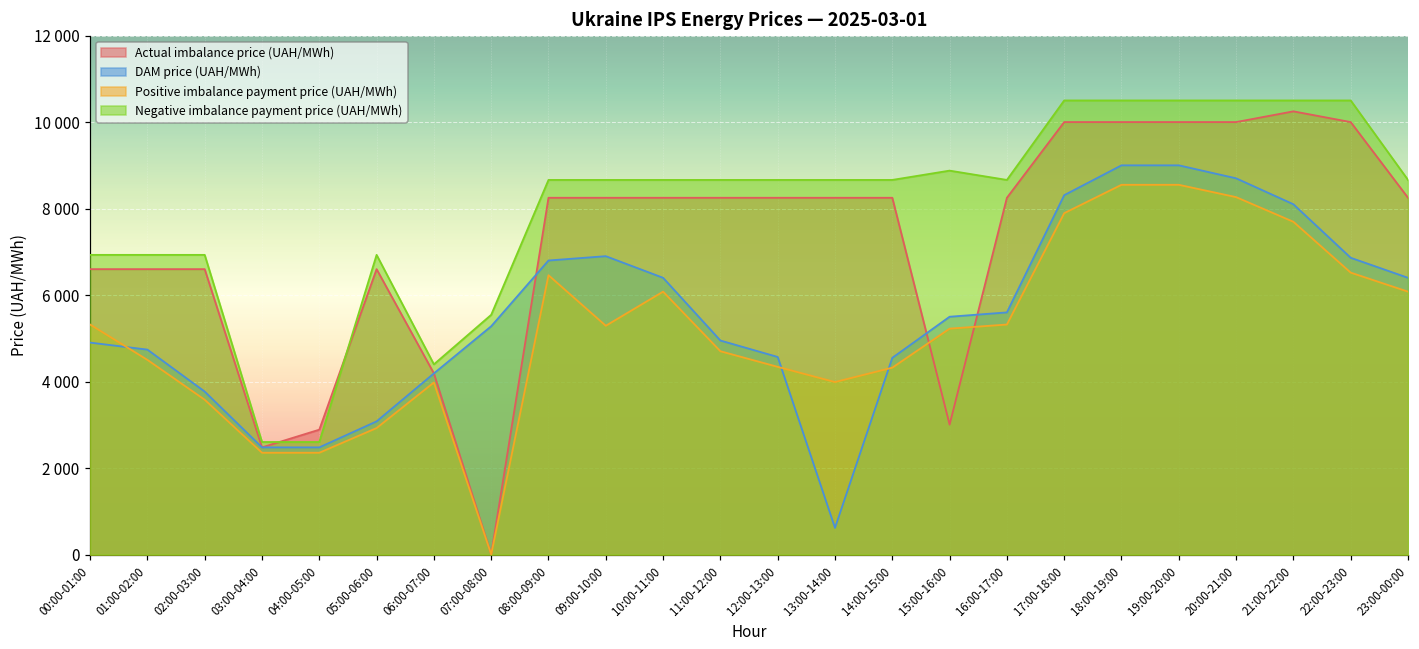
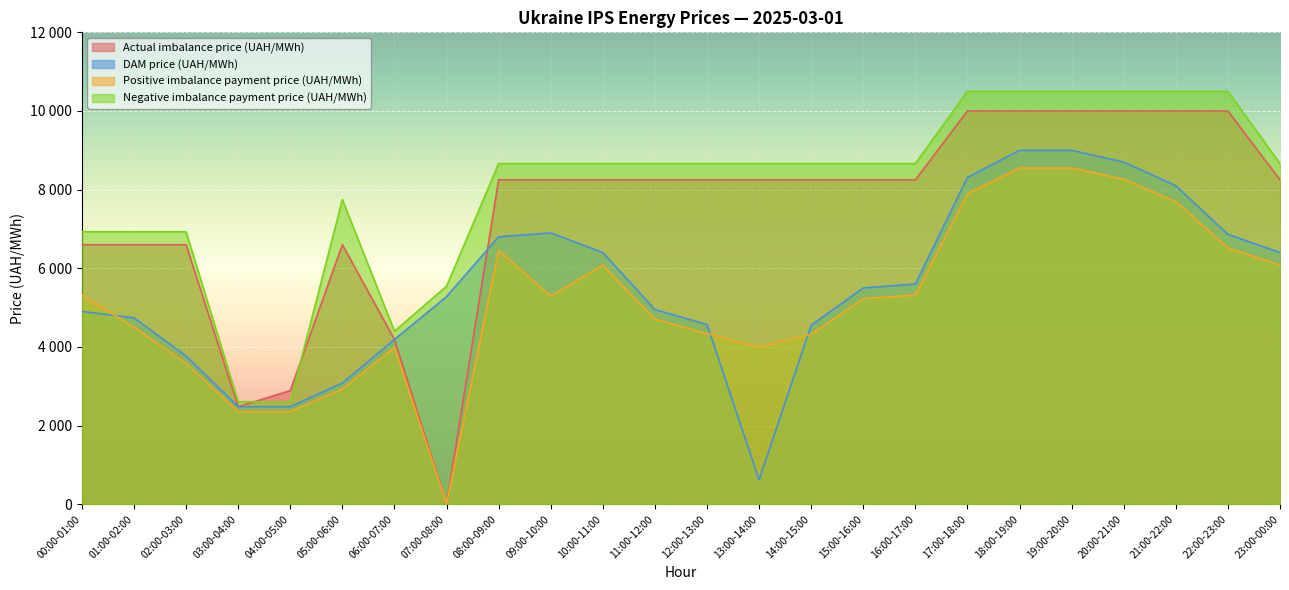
Negative imbalance payment price (UAH/MWh), 05:00-06:00: 6900 -> 7700
Actual imbalance price (UAH/MWh), 15:00-16:00: 3000 -> 8200
Negative imbalance payment price (UAH/MWh), 15:00-16:00: 8900 -> 8700
Actual imbalance price (UAH/MWh), 21:00-22:00: 10200 -> 10000
